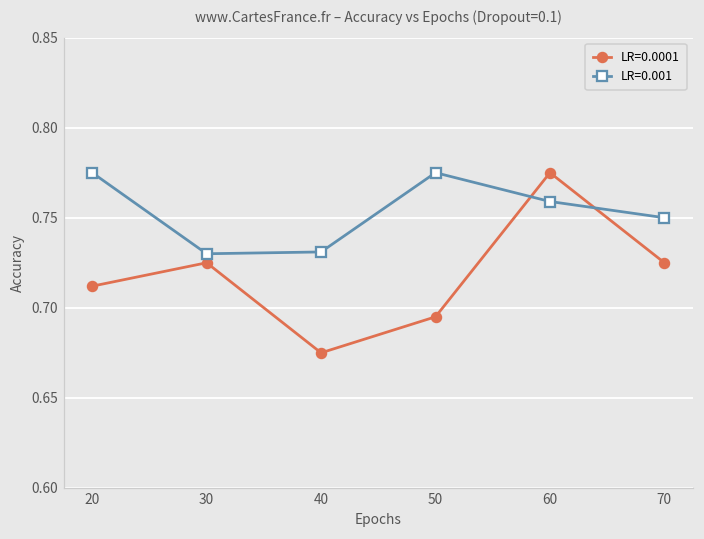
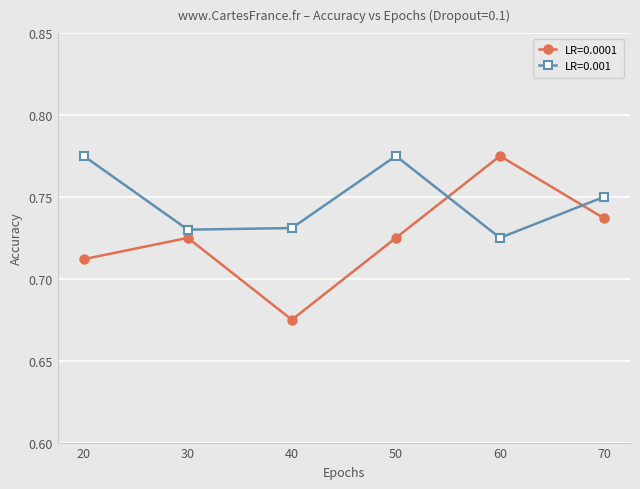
LR=0.0001, 50: 0.695 -> 0.725
LR=0.001, 60: 0.759 -> 0.725
LR=0.0001, 70: 0.725 -> 0.737
